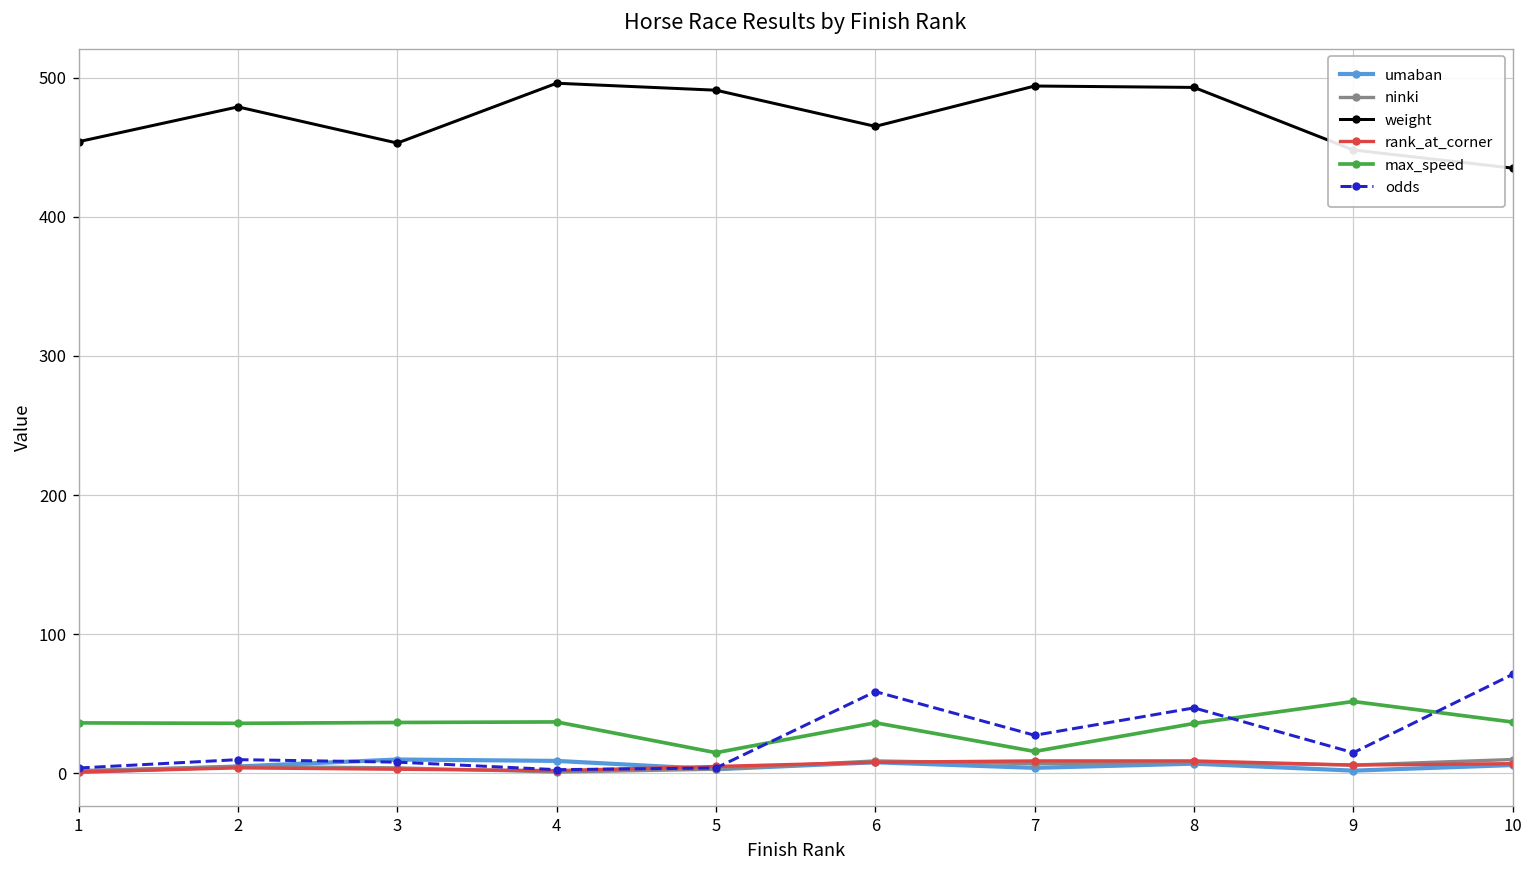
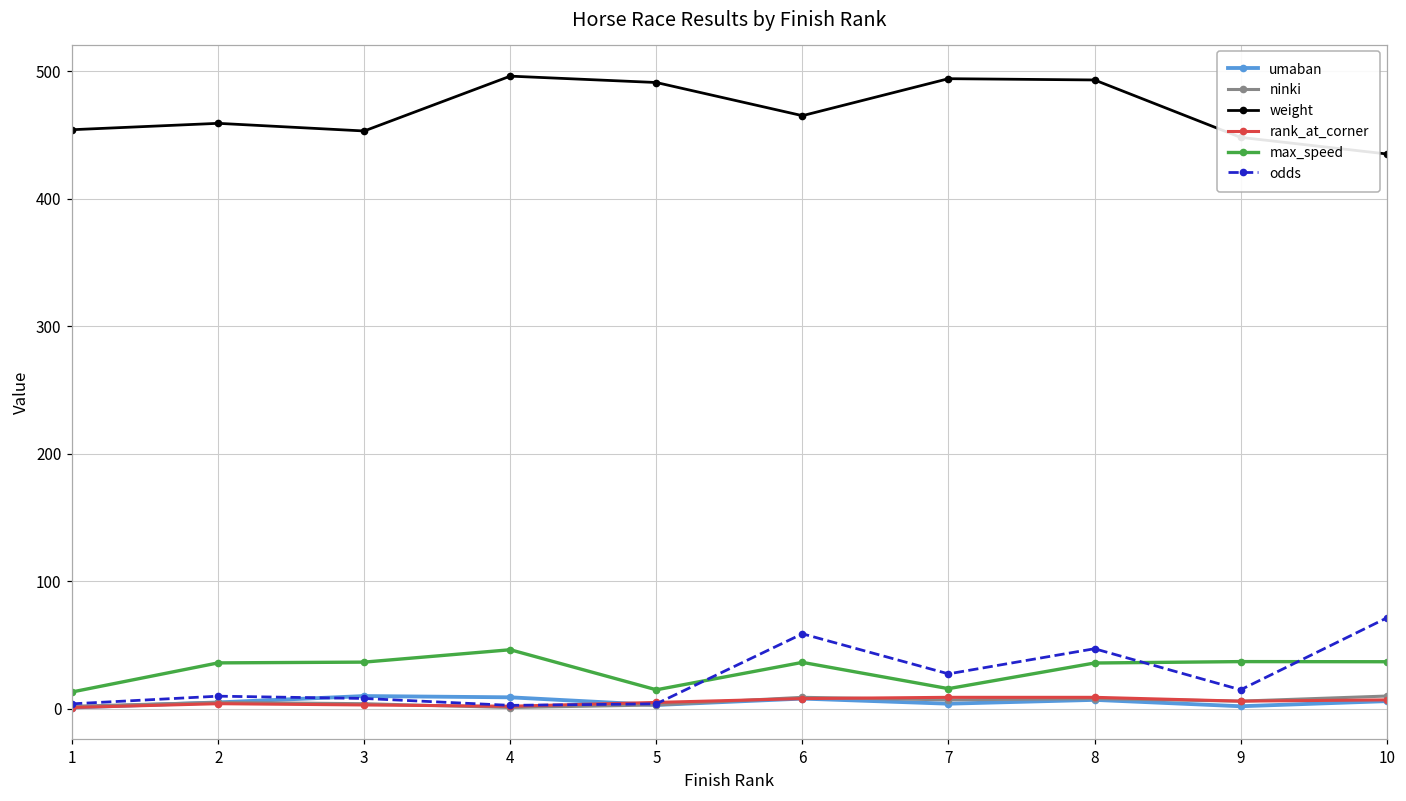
max_speed, 1: 36 -> 13
weight, 2: 479 -> 459
max_speed, 4: 37 -> 46
max_speed, 9: 52 -> 37
